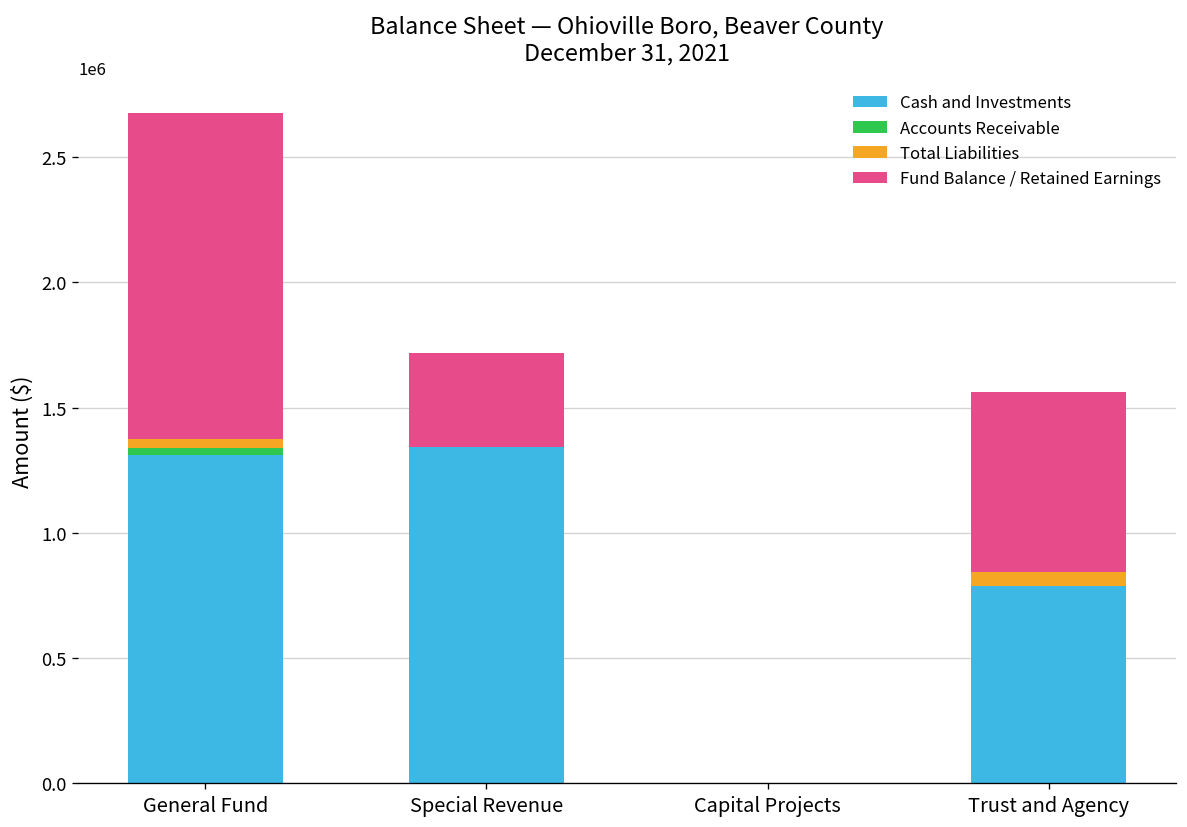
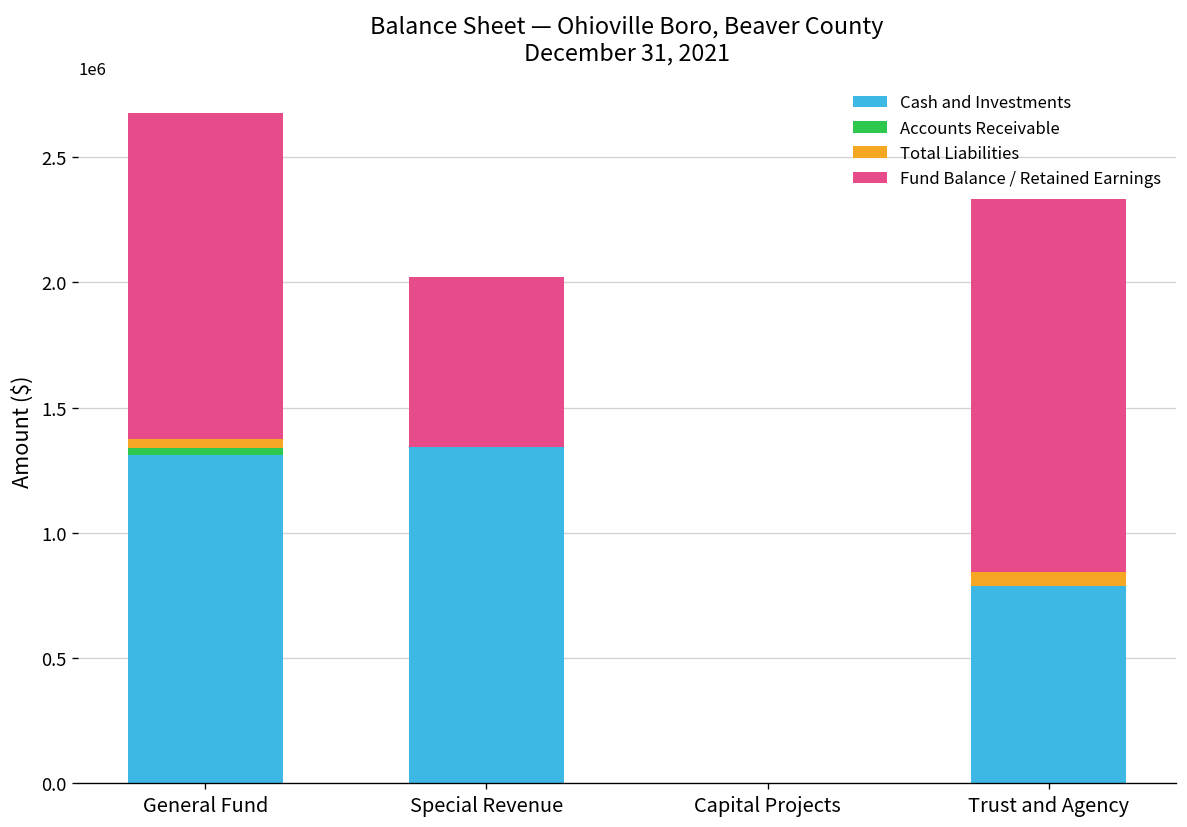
Fund Balance / Retained Earnings, Special Revenue: 370000 -> 680000
Fund Balance / Retained Earnings, Trust and Agency: 720000 -> 1490000
